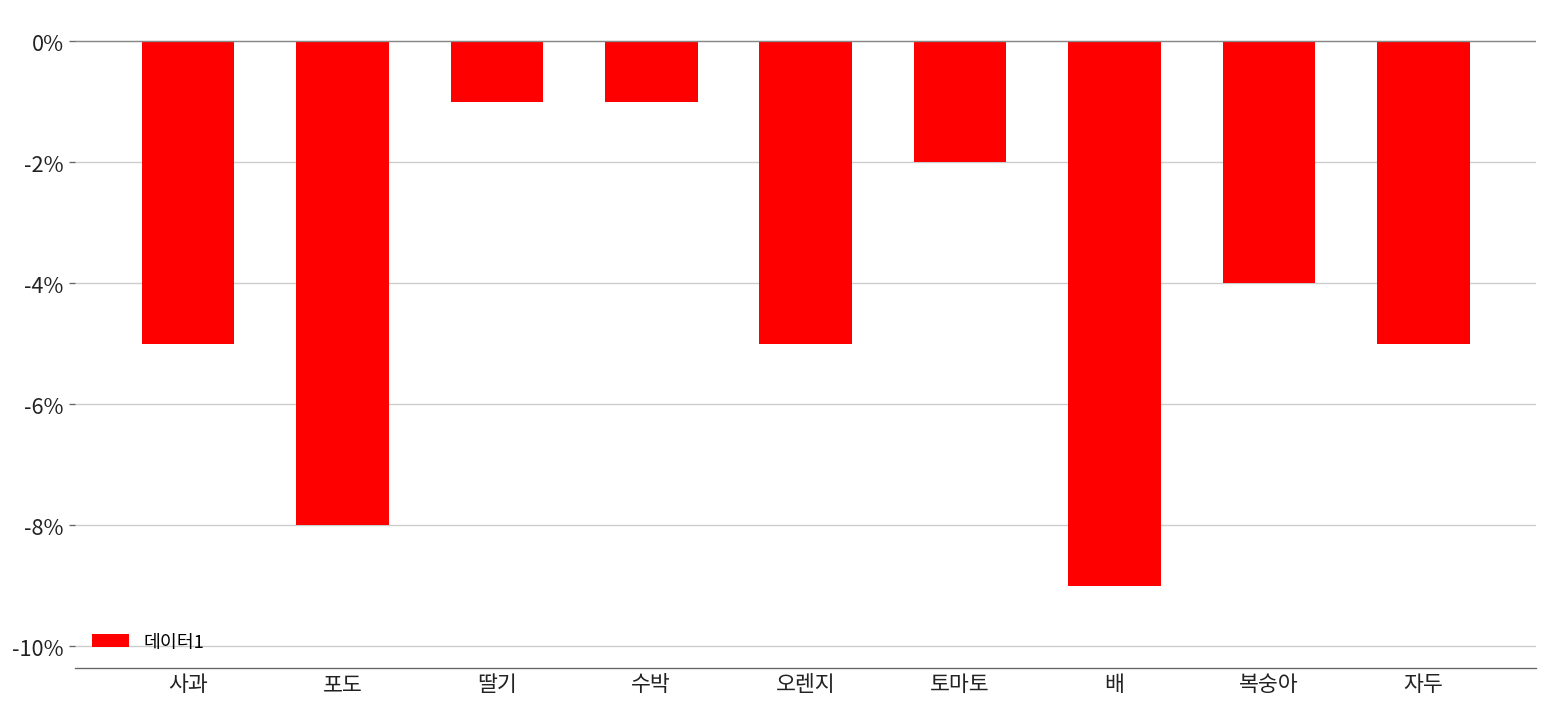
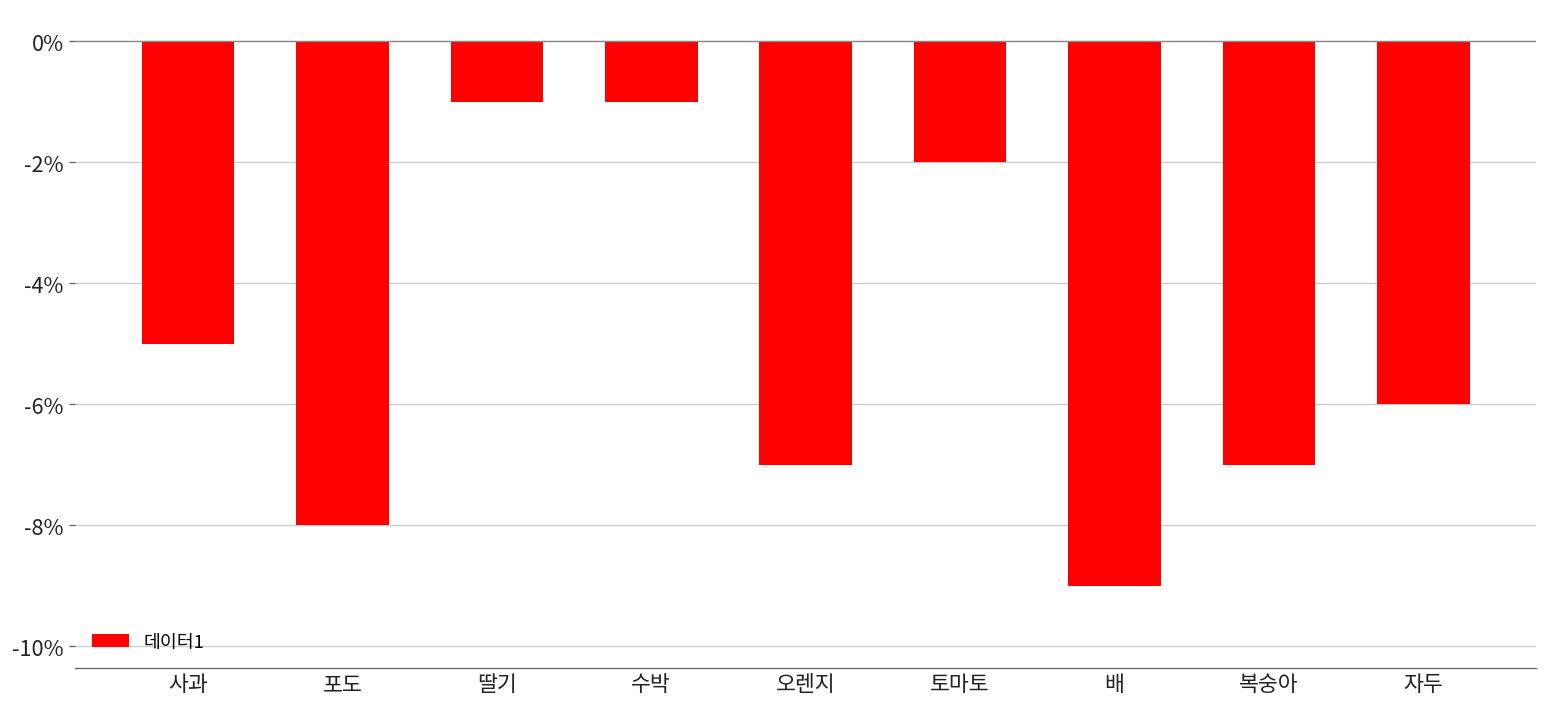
오렌지: -5.0% -> -7.0%
복숭아: -4.0% -> -7.0%
자두: -5.0% -> -6.0%
